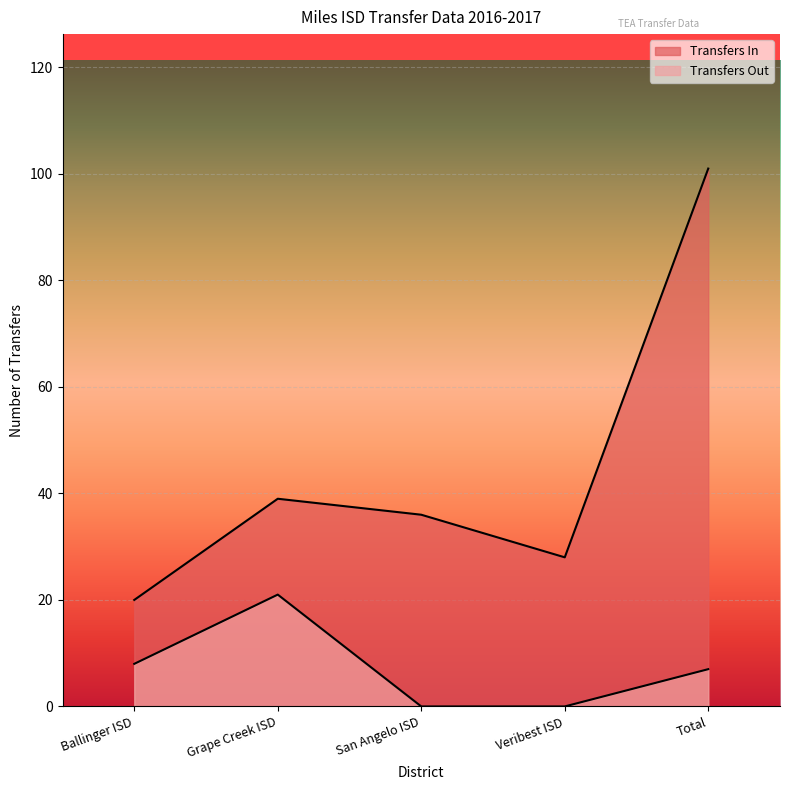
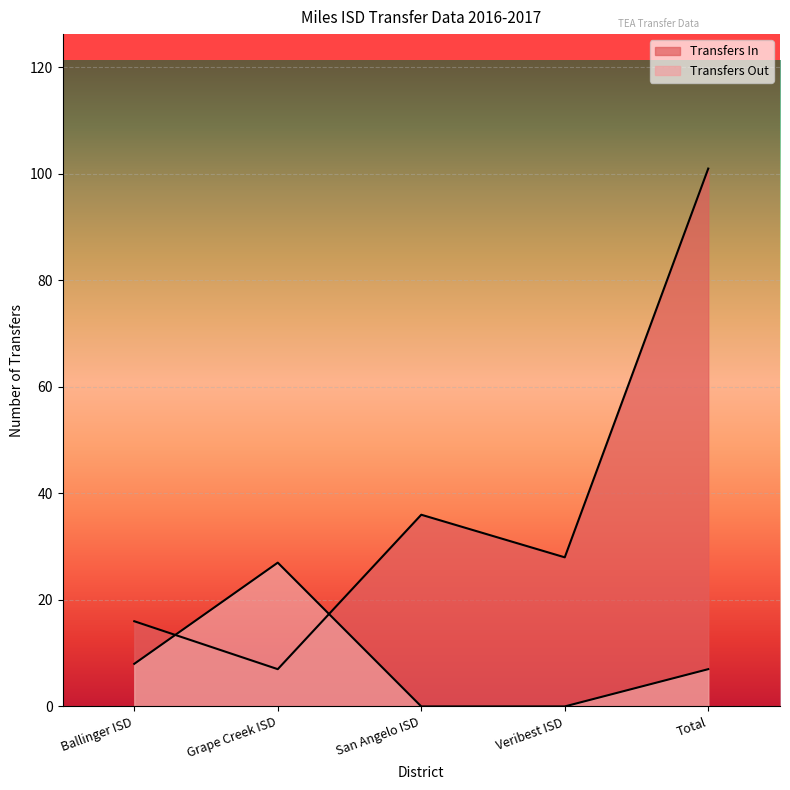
Transfers In, Ballinger ISD: 20 -> 16
Transfers In, Grape Creek ISD: 39 -> 7
Transfers Out, Grape Creek ISD: 21 -> 27
